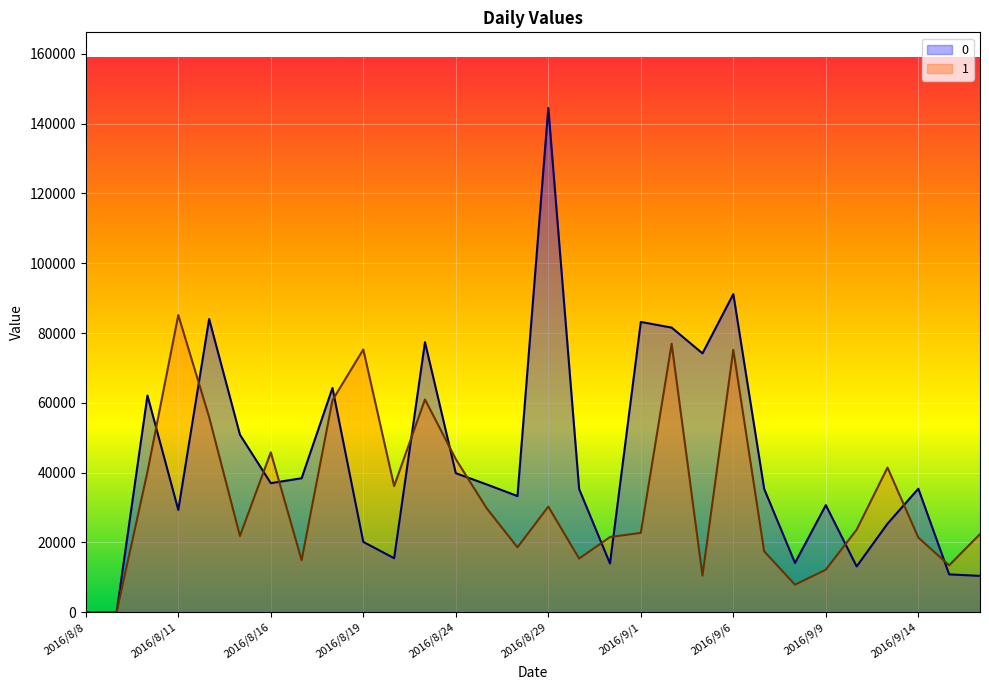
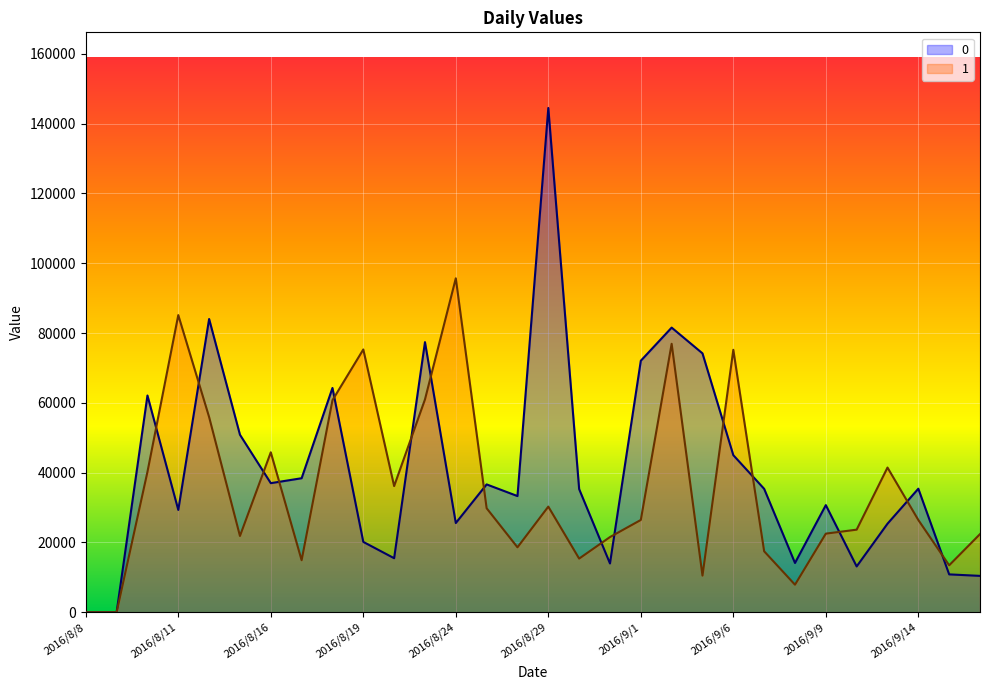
0, 2016/8/24: 40000 -> 26000
1, 2016/8/24: 44000 -> 96000
0, 2016/9/1: 83000 -> 72000
1, 2016/9/1: 23000 -> 26000
0, 2016/9/6: 91000 -> 45000
1, 2016/9/9: 12000 -> 23000
1, 2016/9/14: 21000 -> 26000
